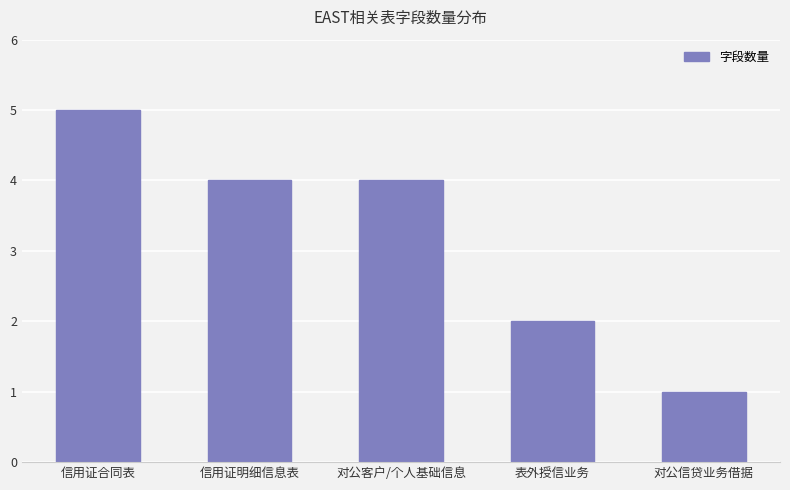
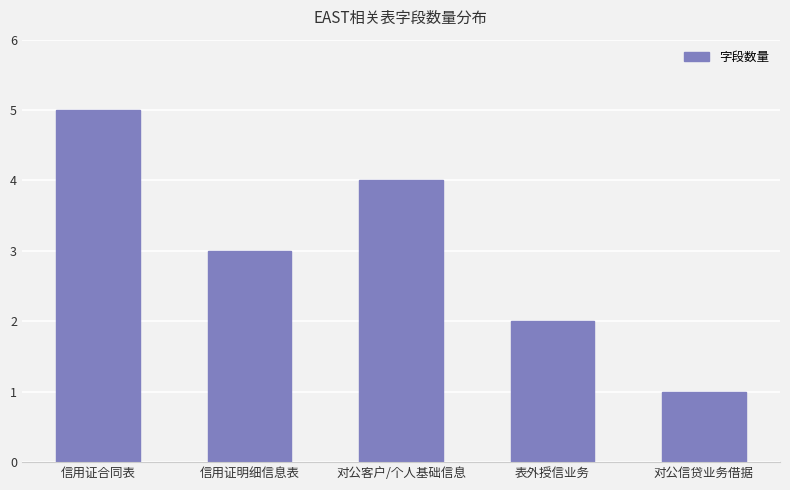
信用证明细信息表: 4 -> 3
